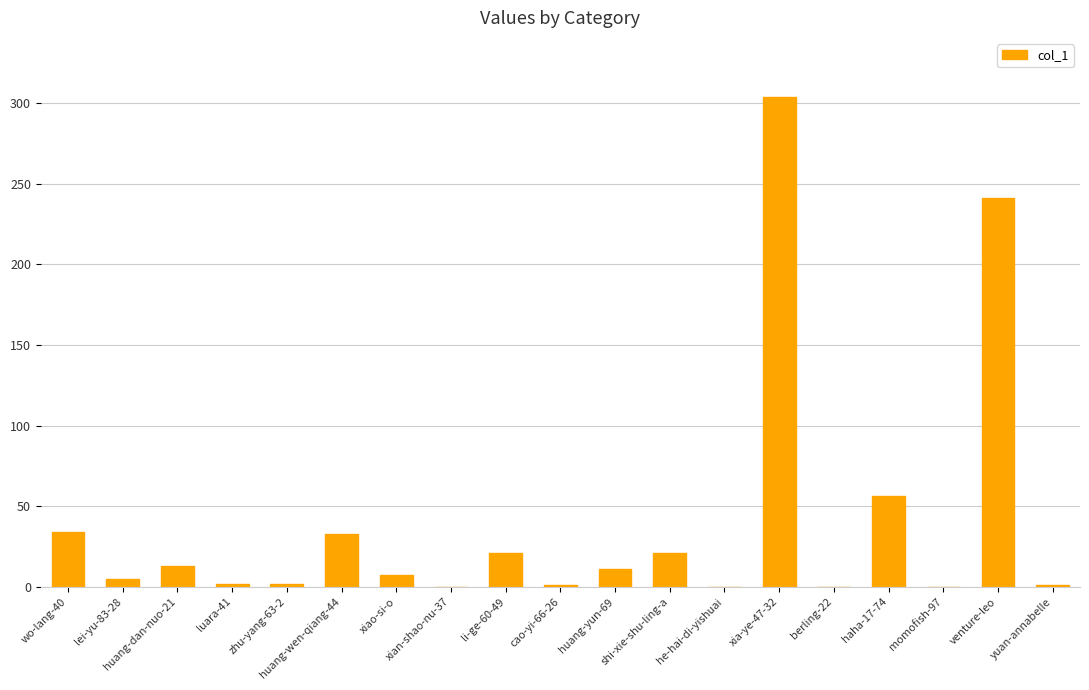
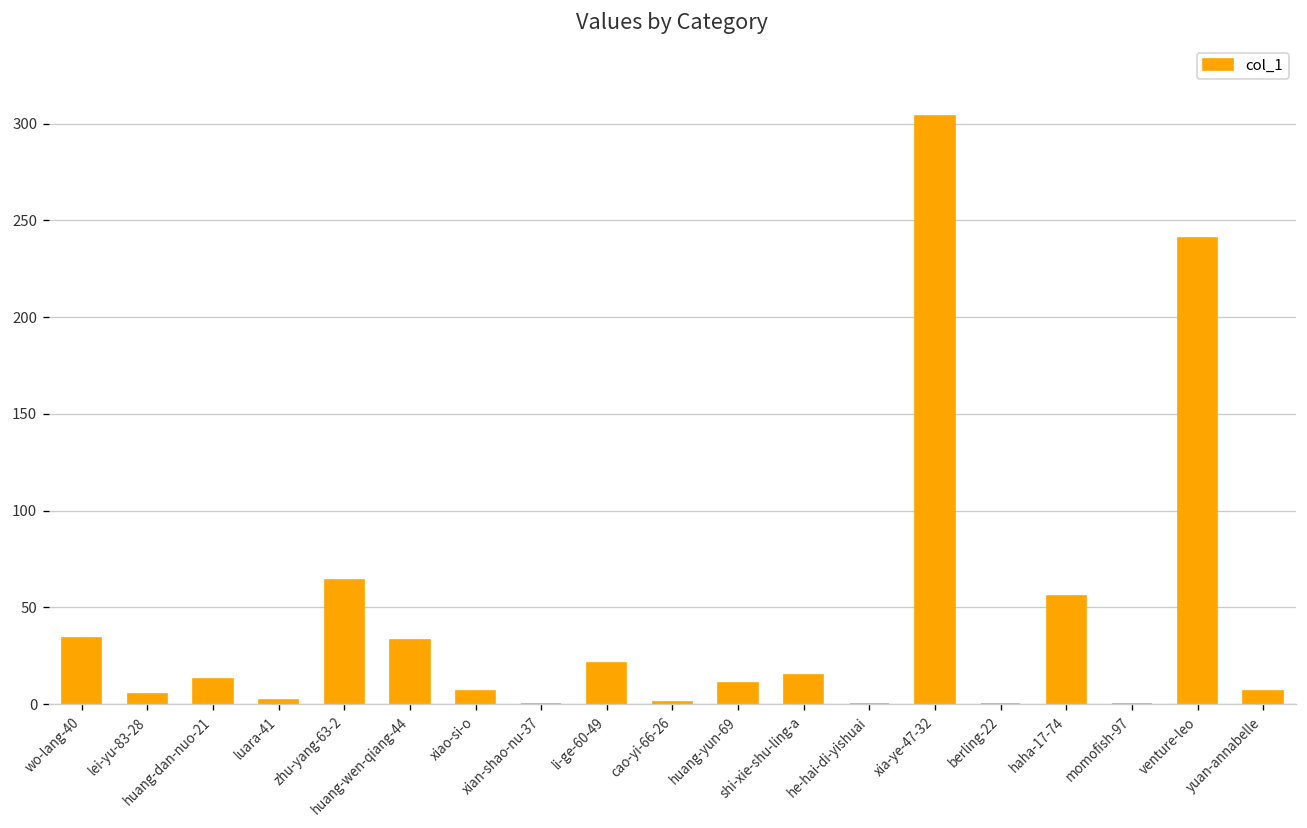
zhu-yang-63-2: 2 -> 64
shi-xie-shu-ling-a: 21 -> 15
yuan-annabelle: 1 -> 7
